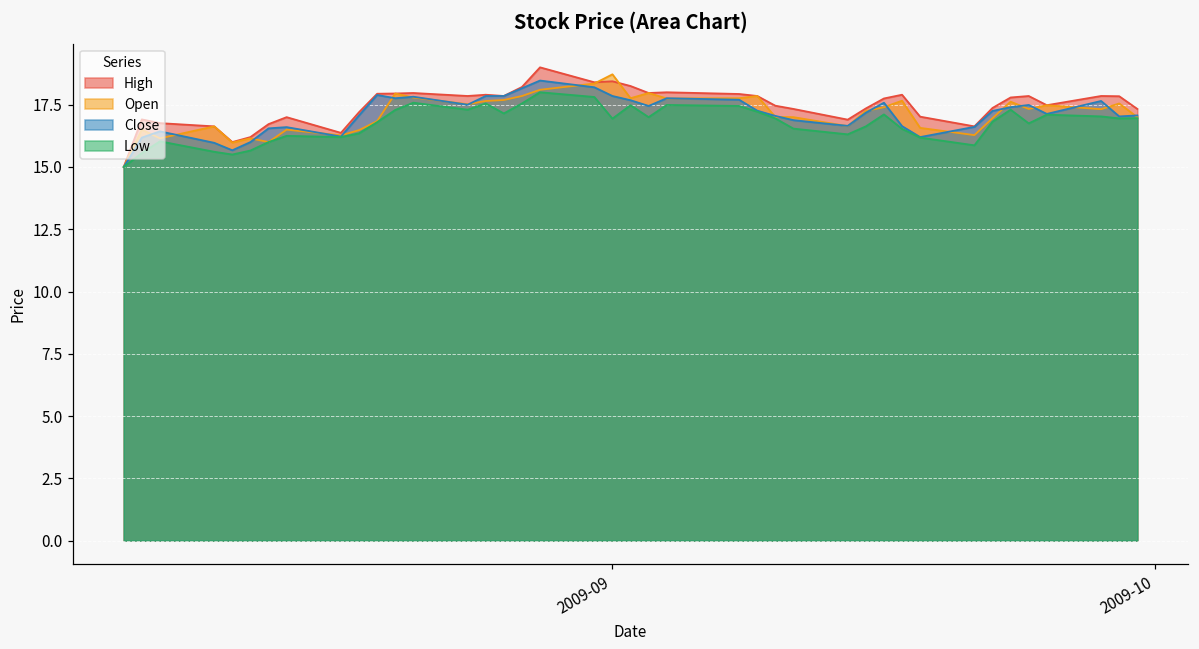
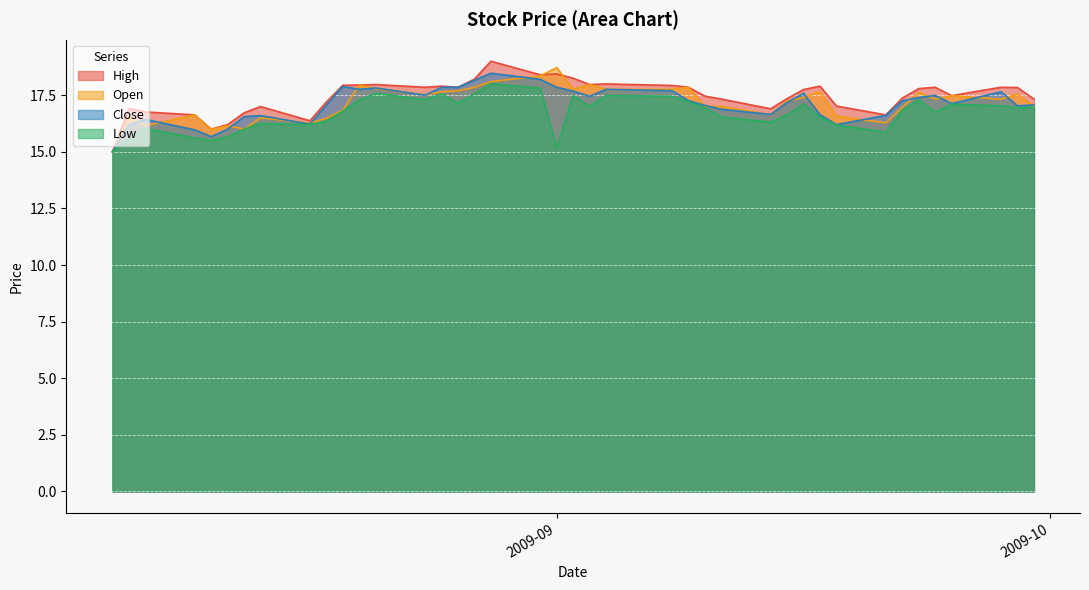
Low, 2009-09: 16.9 -> 15.2
